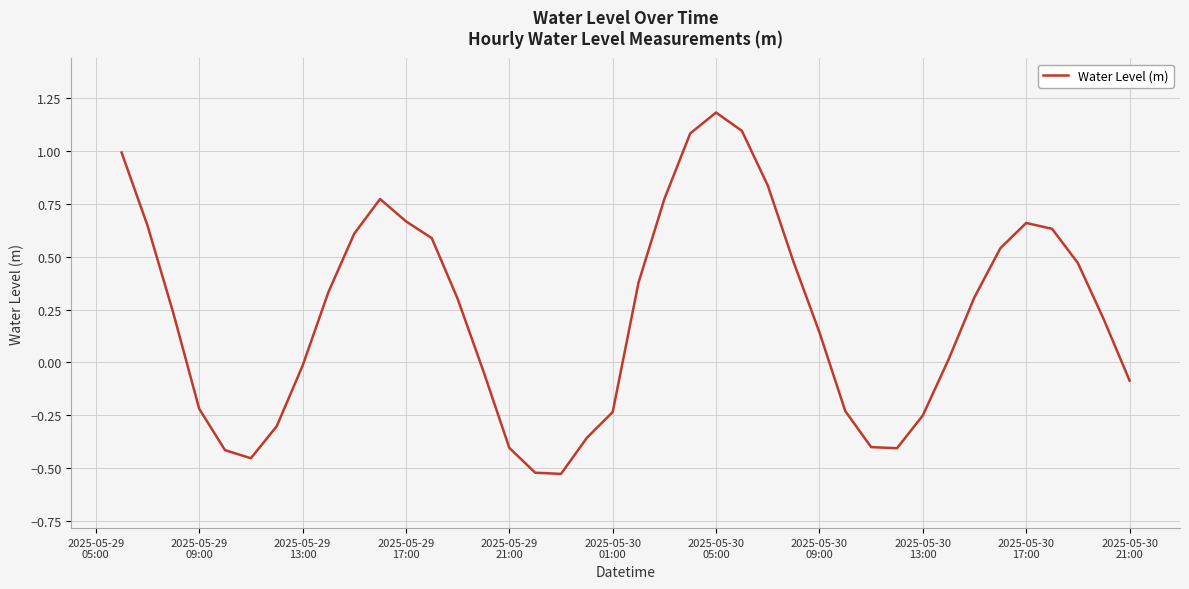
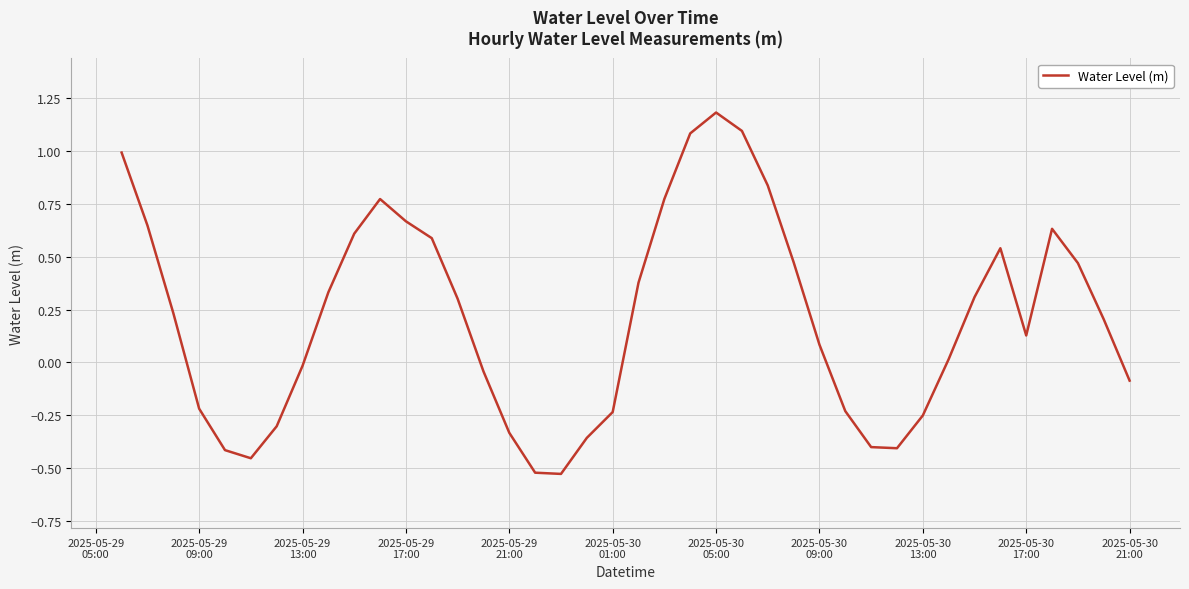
2025-05-29 21:00: -0.41 -> -0.33
2025-05-30 09:00: 0.14 -> 0.08
2025-05-30 17:00: 0.66 -> 0.13
